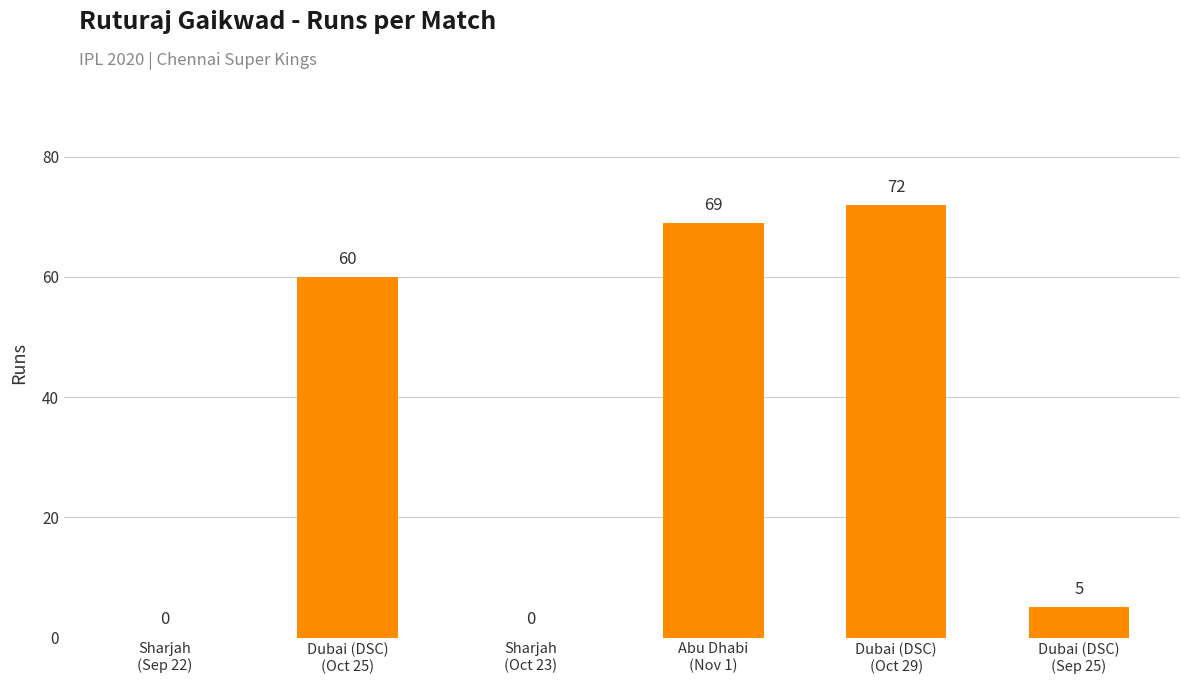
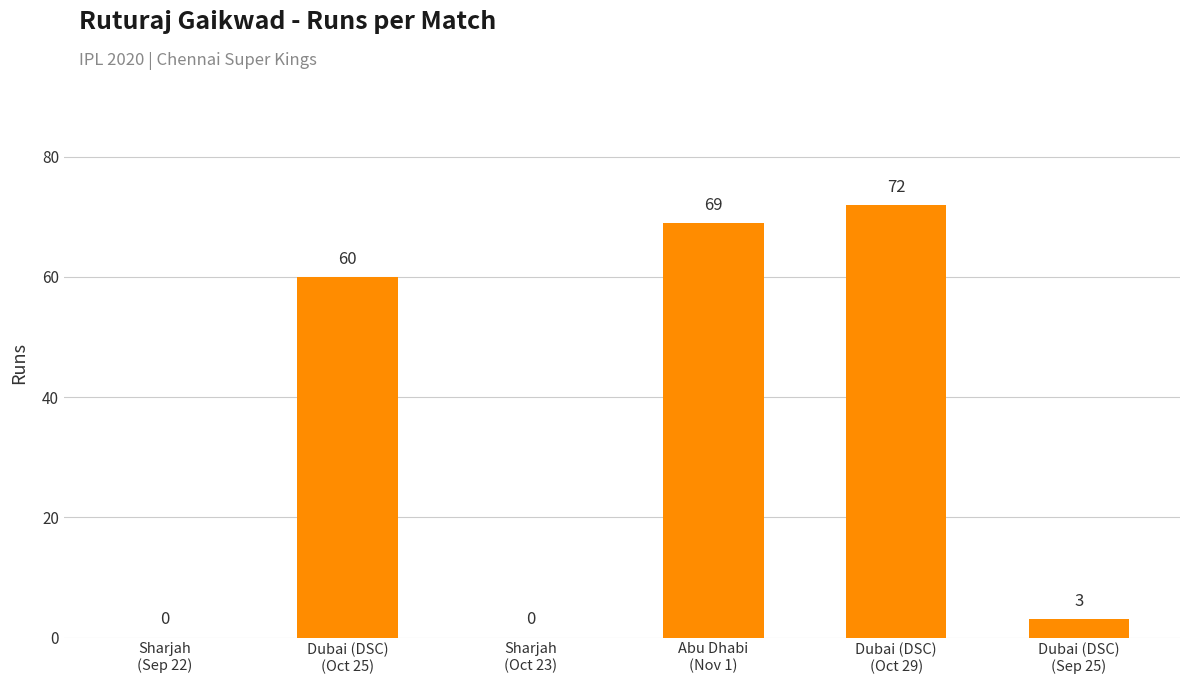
Dubai (DSC) (Sep 25): 5 -> 3
